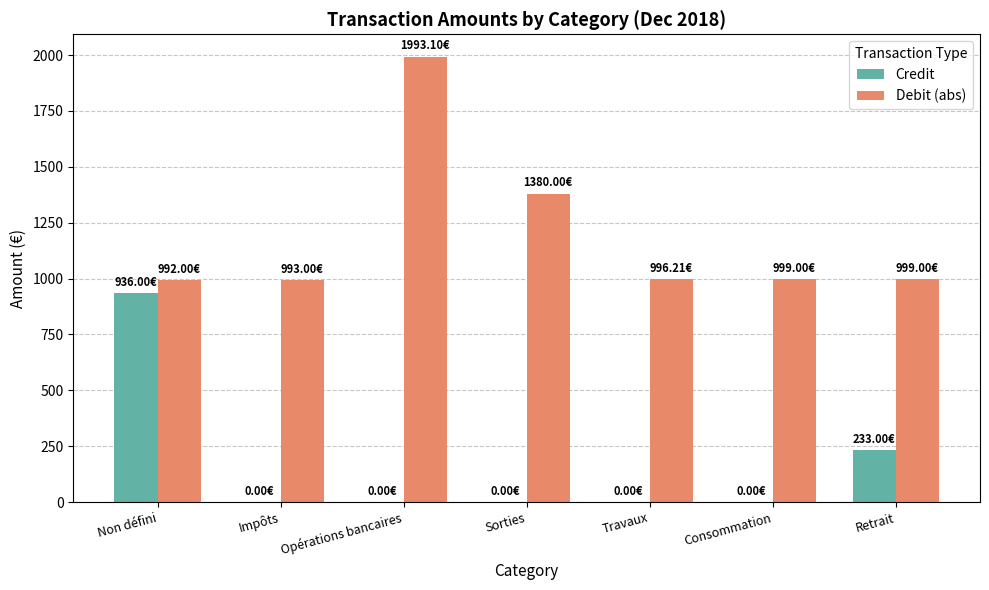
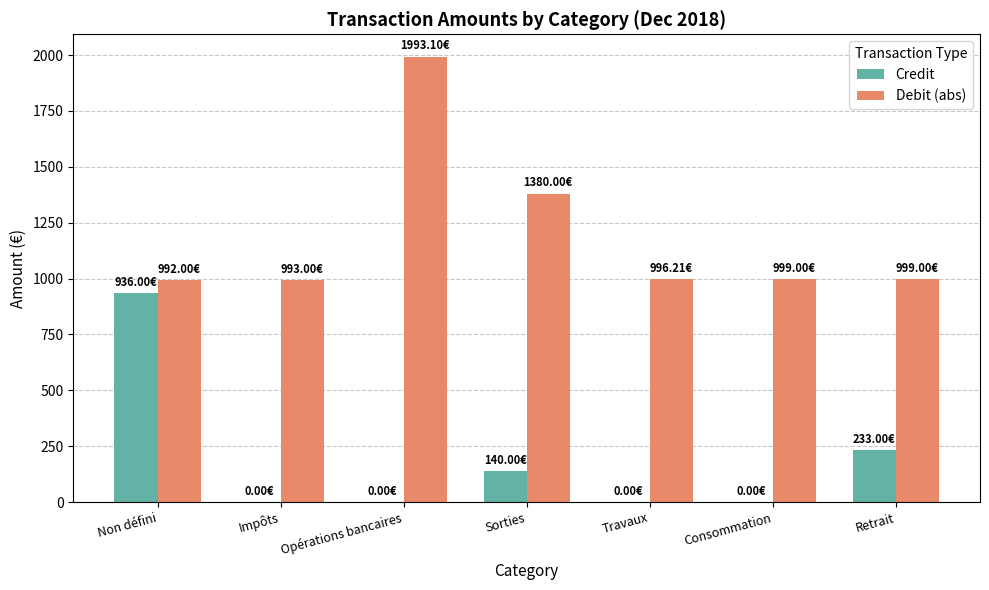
Credit, Sorties: 0.00€ -> 140.00€
